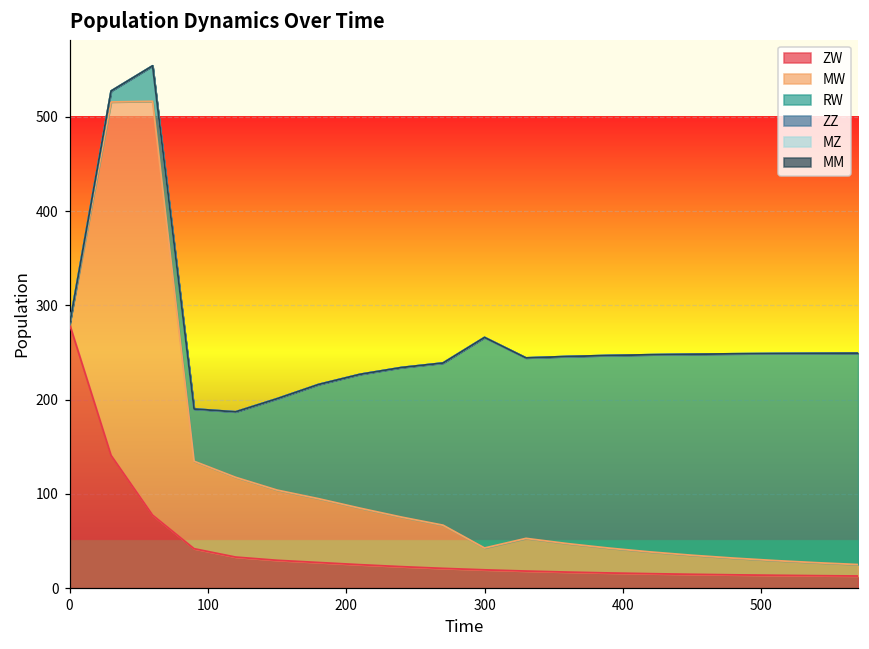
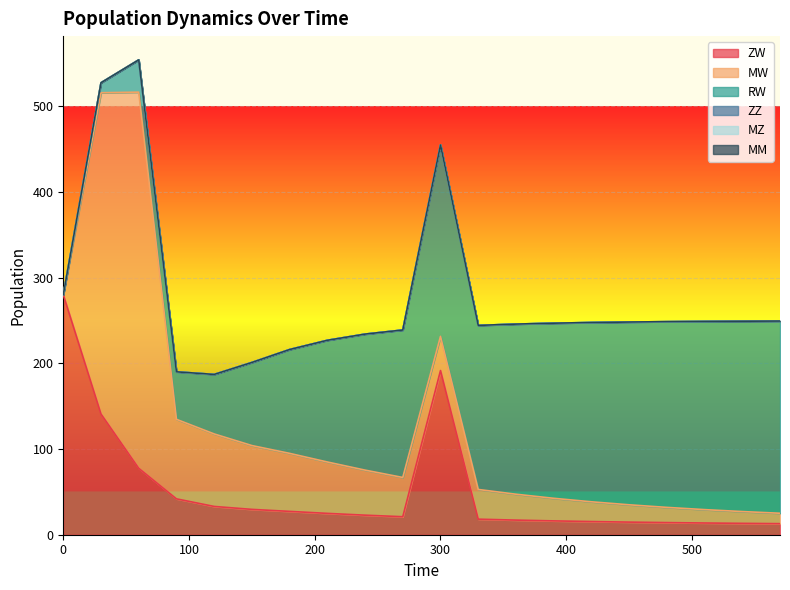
ZW, 300: 20 -> 190
MW, 300: 20 -> 40
